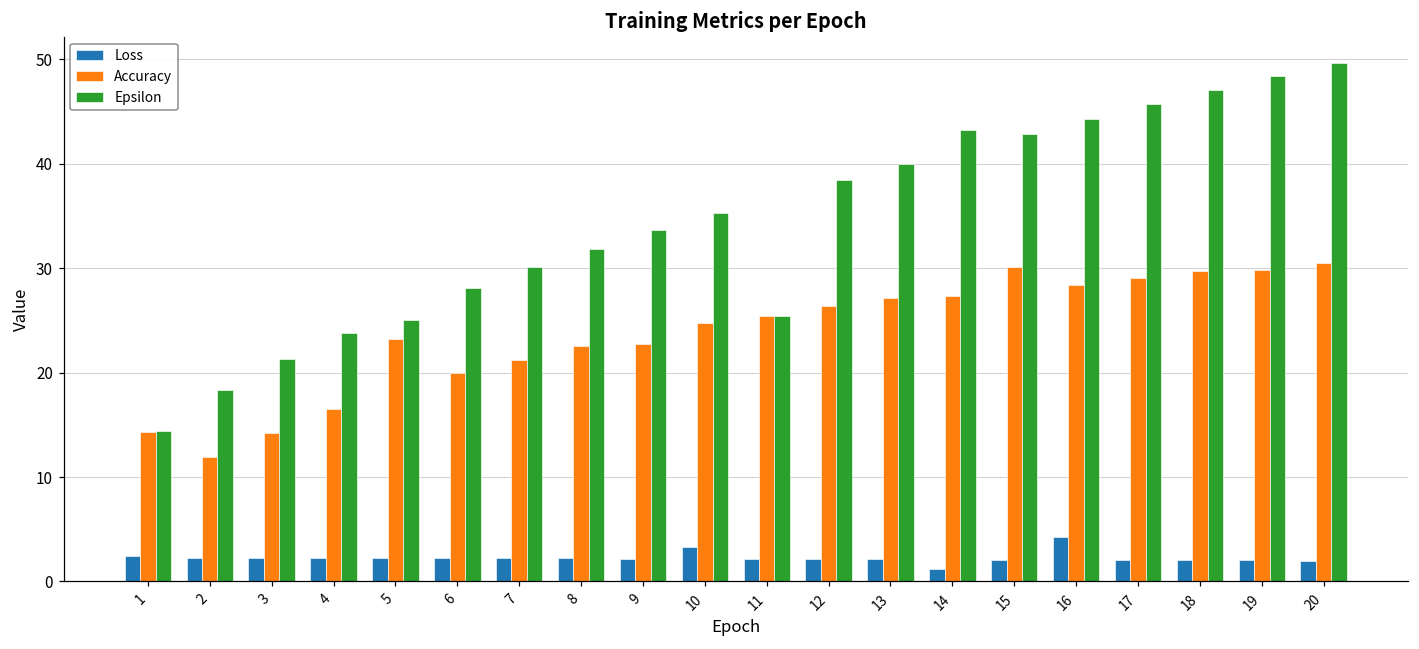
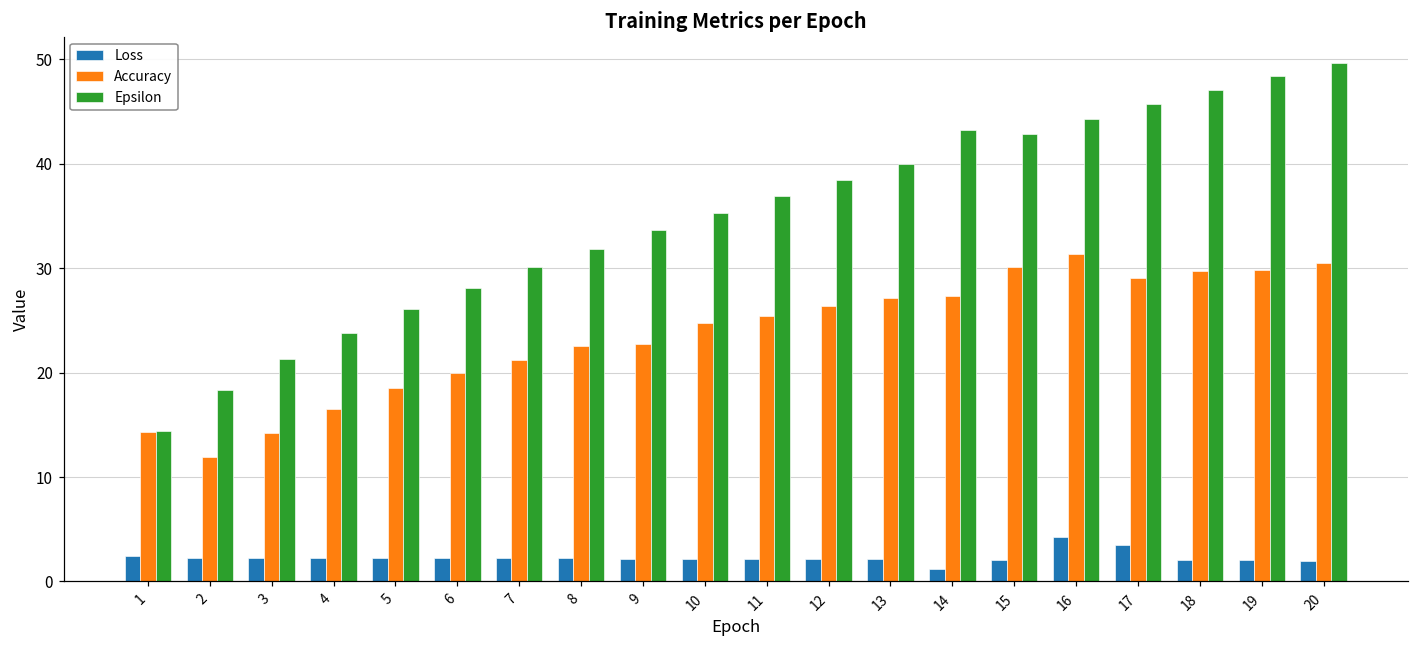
Accuracy, 5: 23 -> 18
Epsilon, 5: 25 -> 26
Loss, 10: 3 -> 2
Epsilon, 11: 25 -> 37
Accuracy, 16: 28 -> 31
Loss, 17: 2 -> 3
